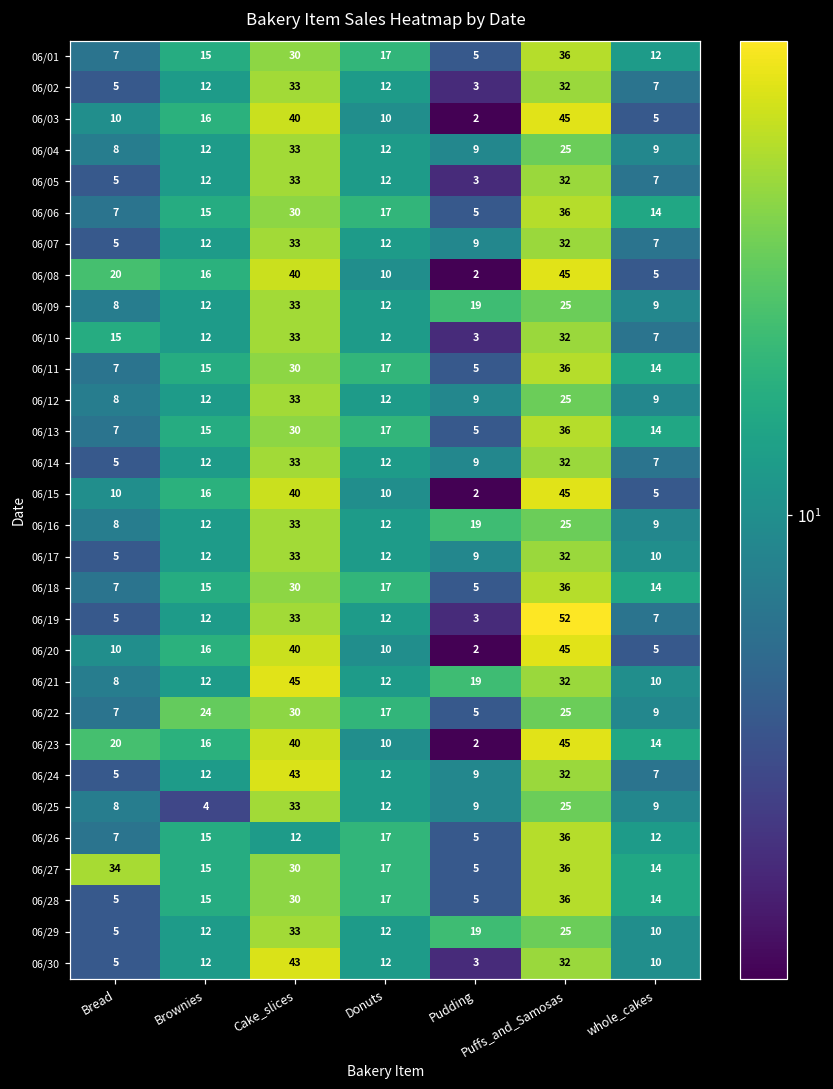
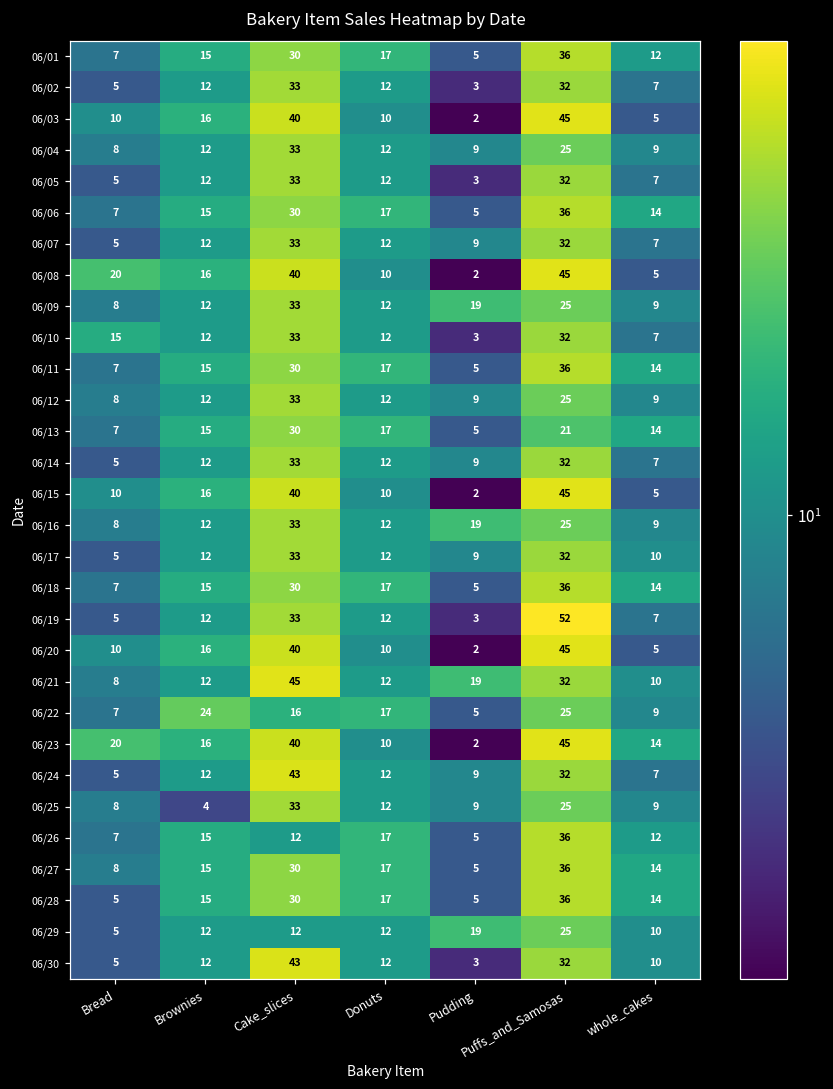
06/13, Puffs_and_Samosas: 36 -> 21
06/22, Cake_slices: 30 -> 16
06/27, Bread: 34 -> 8
06/29, Cake_slices: 33 -> 12
